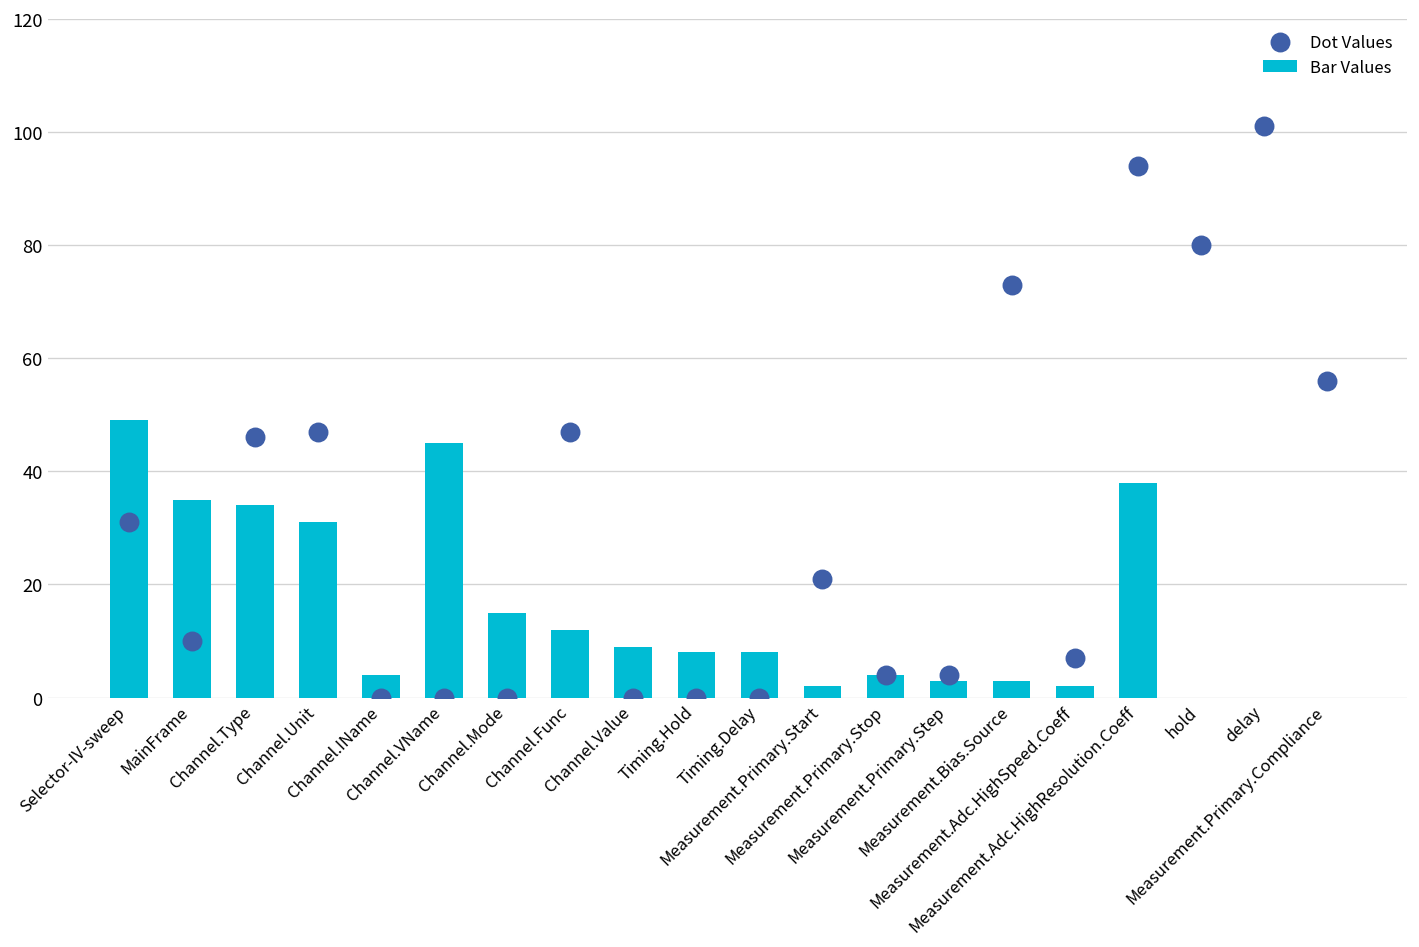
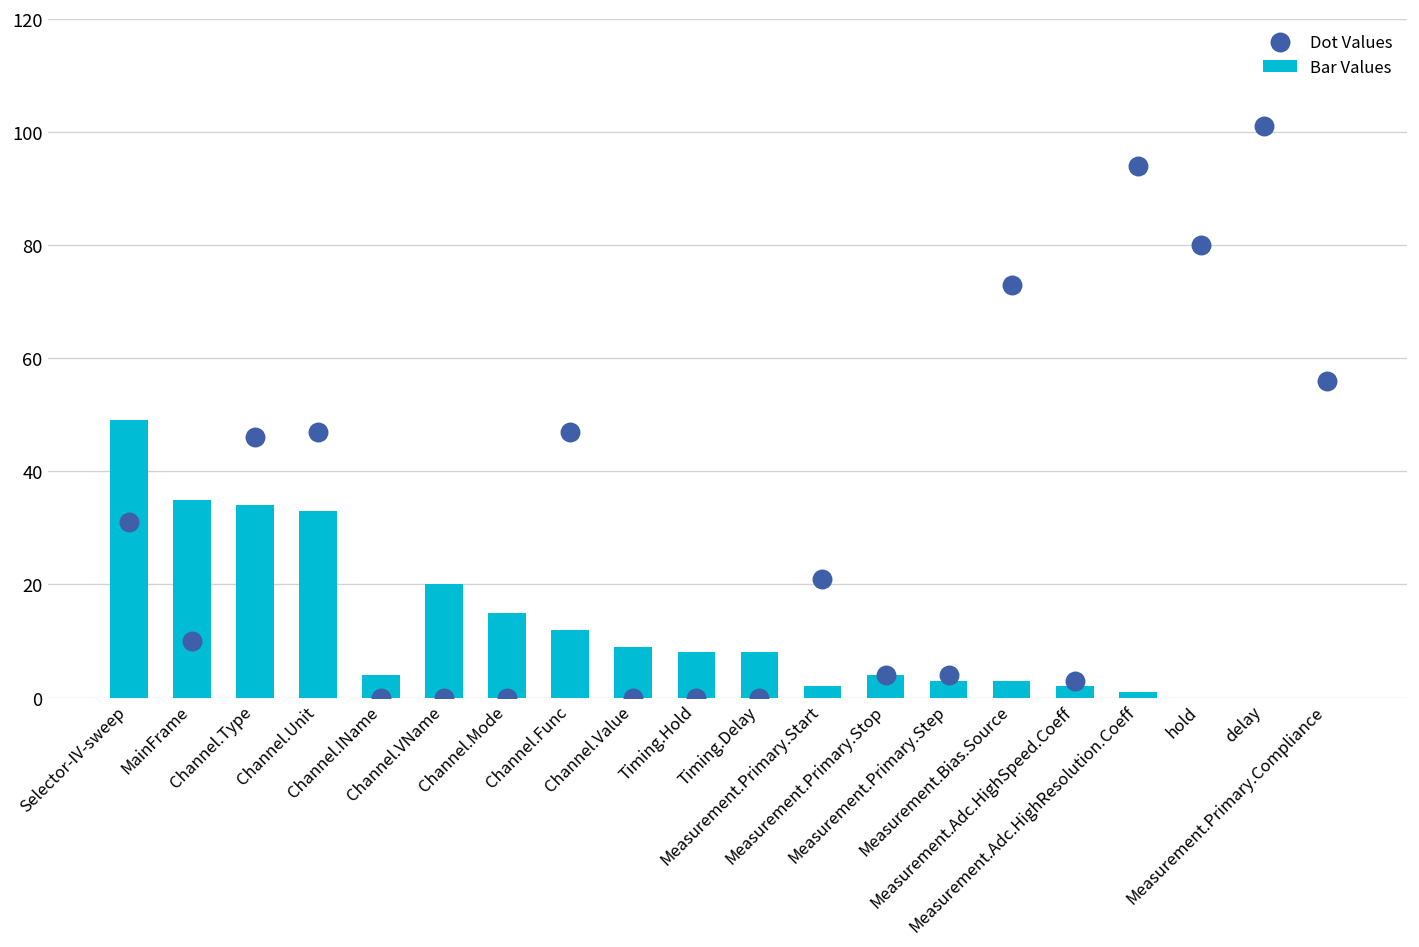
Bar Values, Channel.Unit: 31 -> 33
Bar Values, Channel.VName: 45 -> 20
Dot Values, Measurement.Adc.HighSpeed.Coeff: 7 -> 3
Bar Values, Measurement.Adc.HighResolution.Coeff: 38 -> 1
